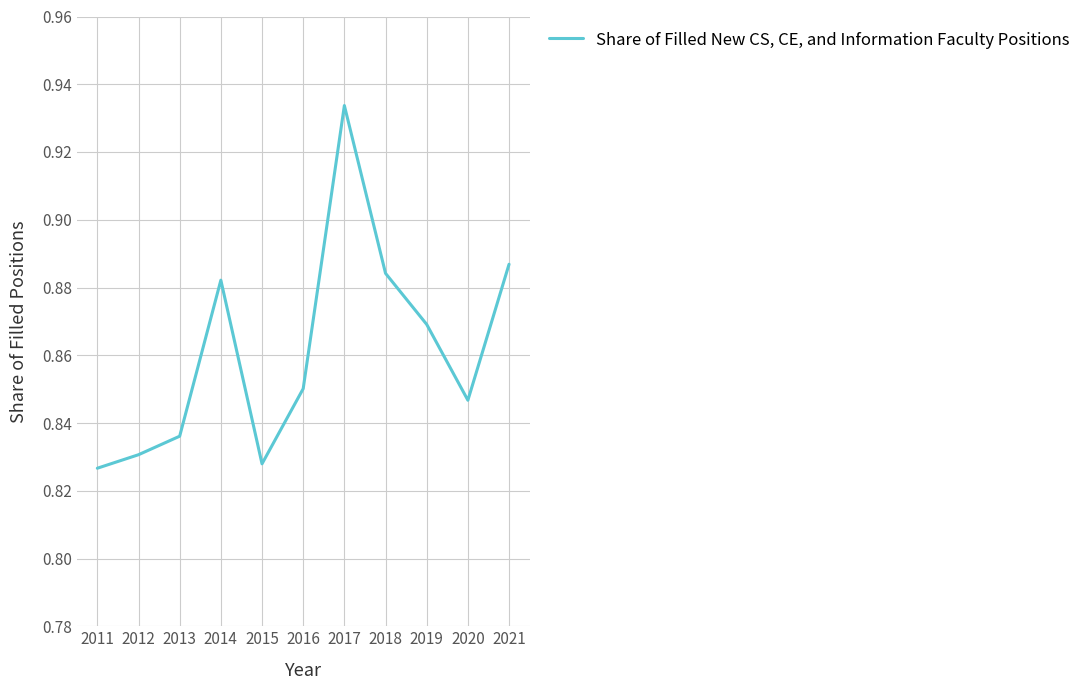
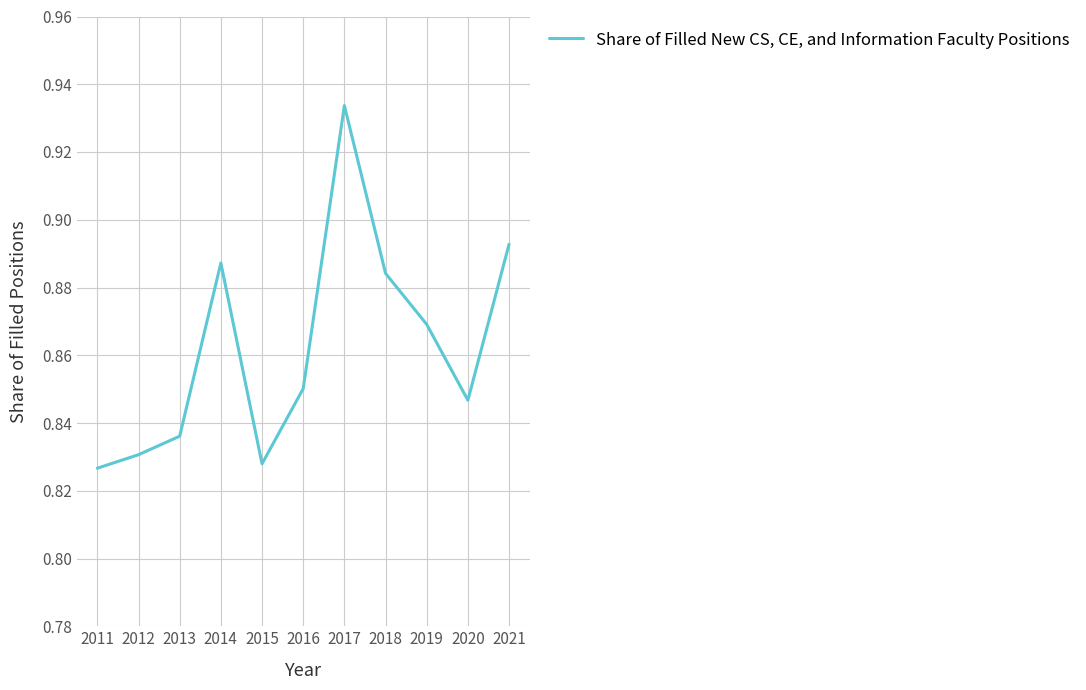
2014: 0.882 -> 0.887
2021: 0.887 -> 0.893
